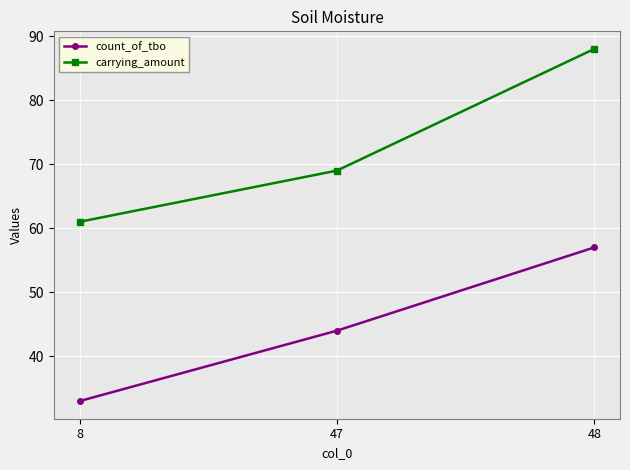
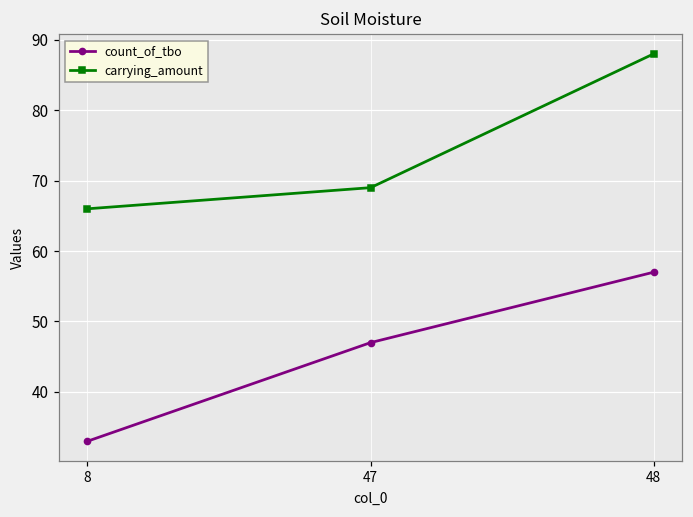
carrying_amount, 8: 61 -> 66
count_of_tbo, 47: 44 -> 47
